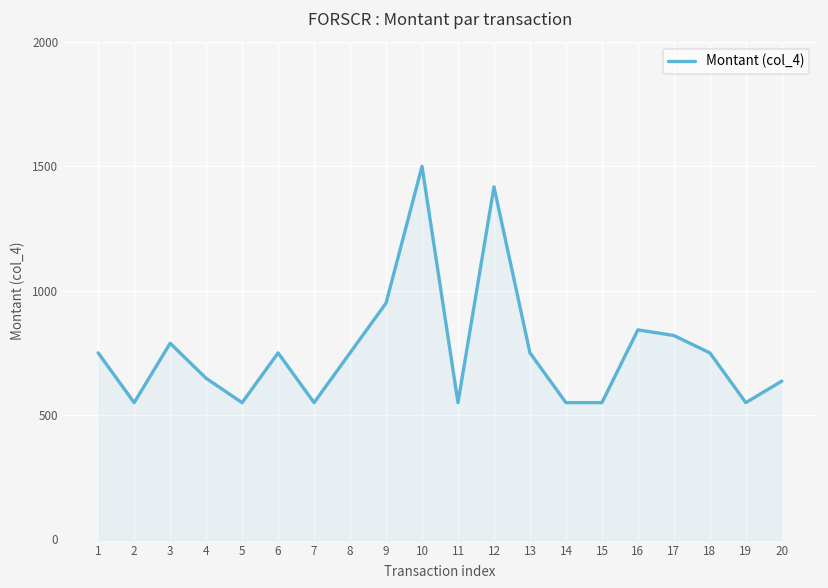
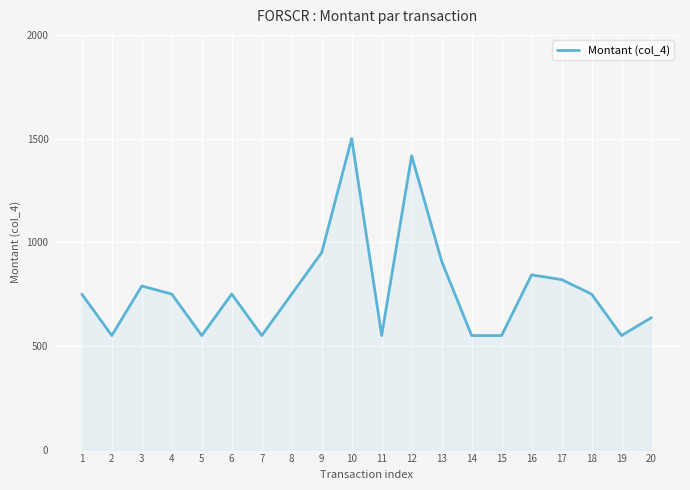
4: 650 -> 750
13: 750 -> 910
